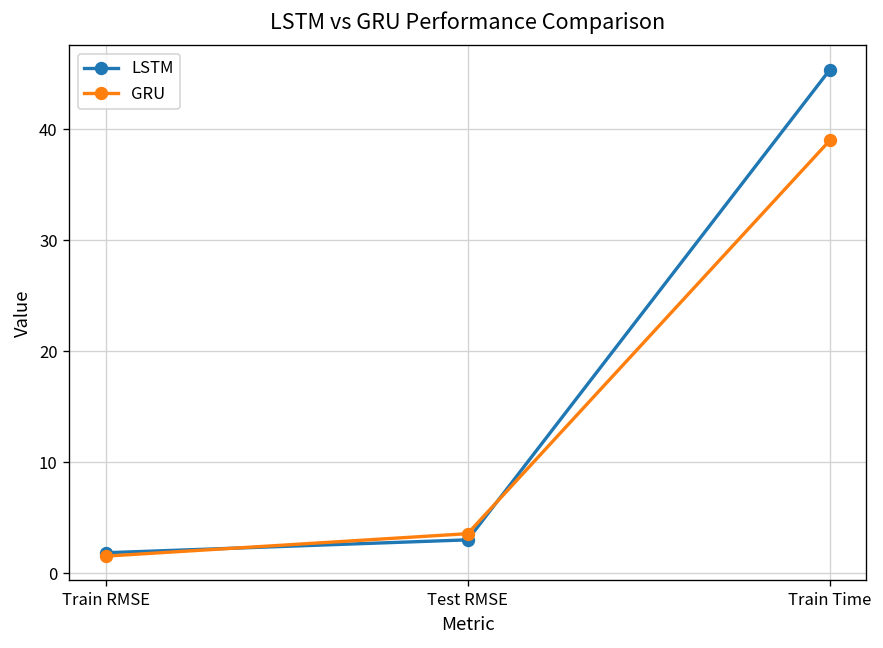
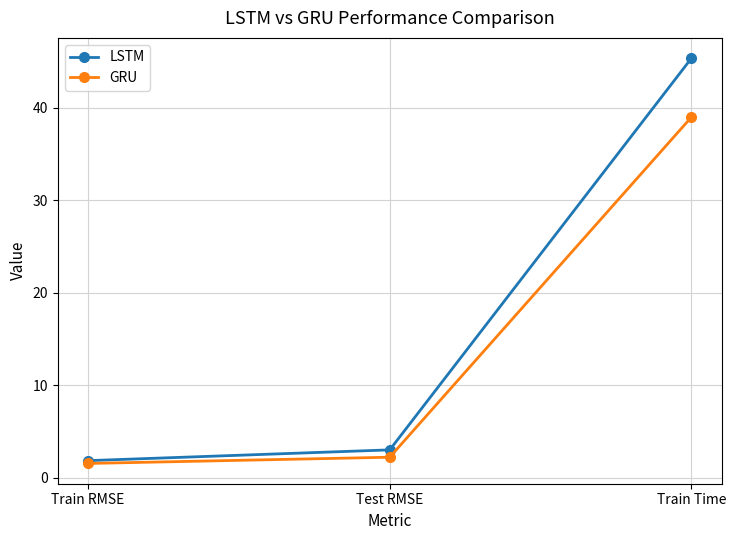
GRU, Test RMSE: 4 -> 2
